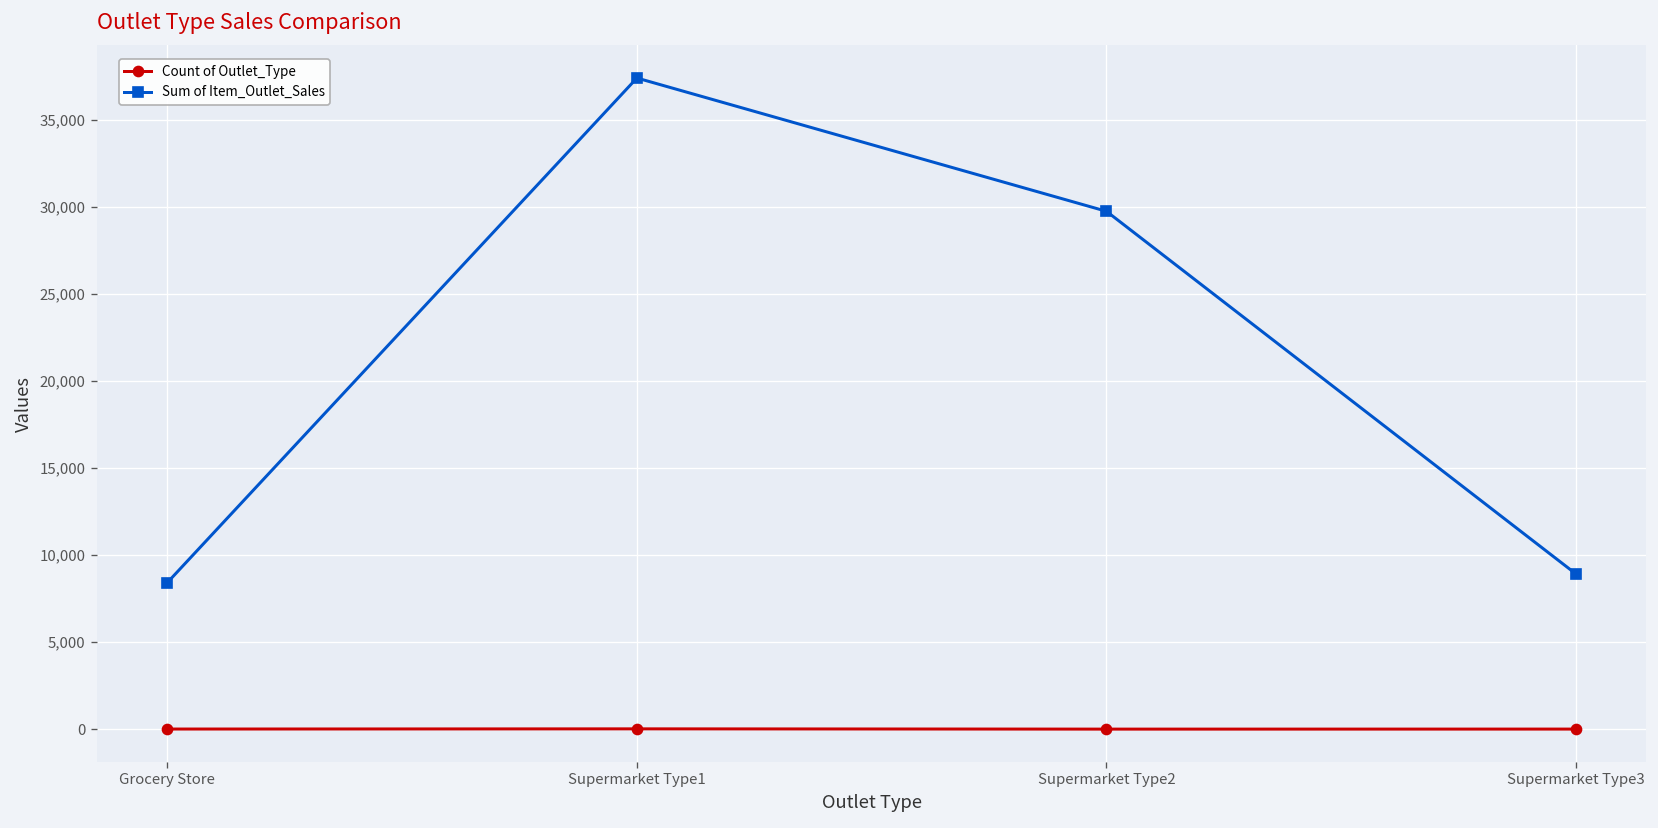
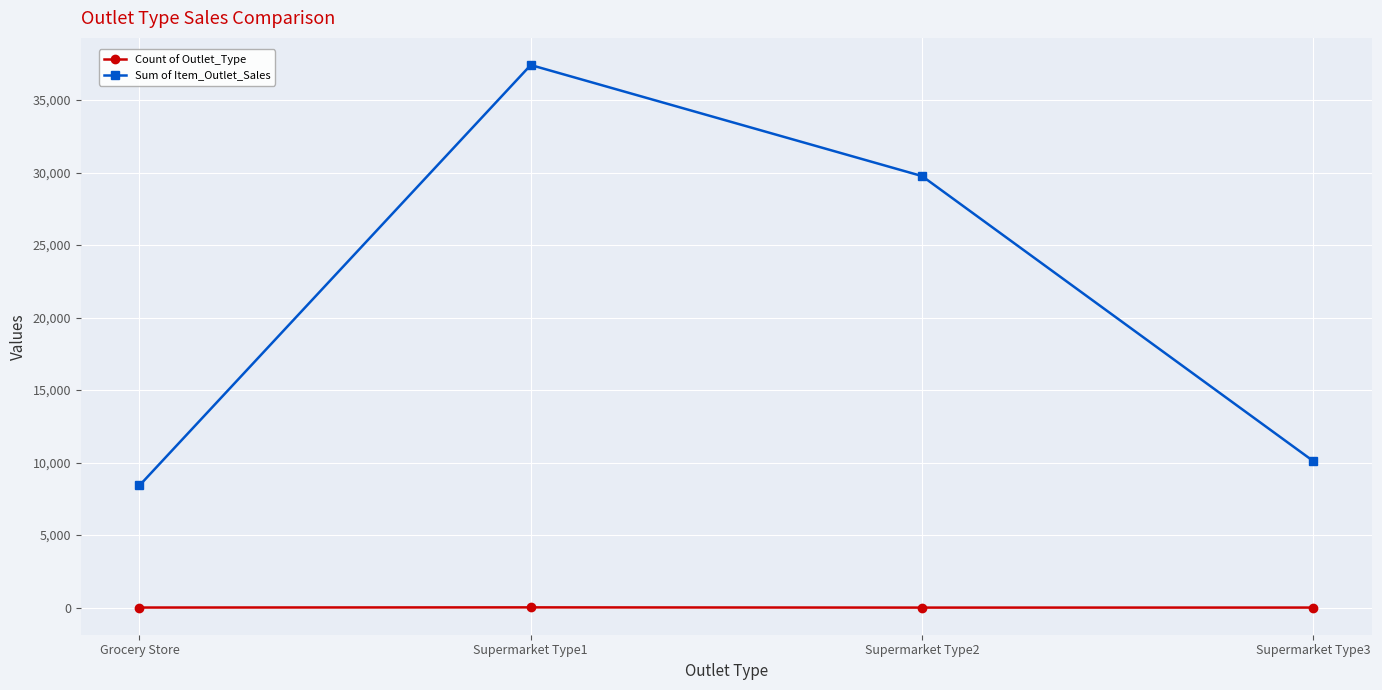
Sum of Item_Outlet_Sales, Supermarket Type3: 8,900 -> 10,100
